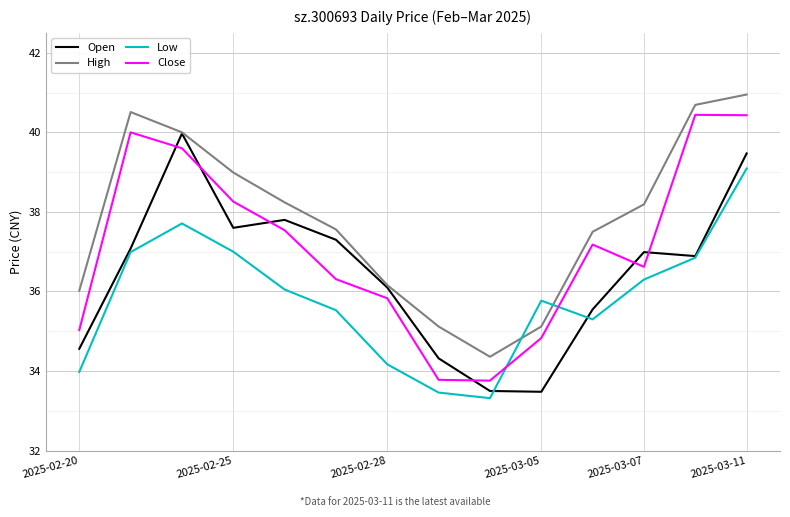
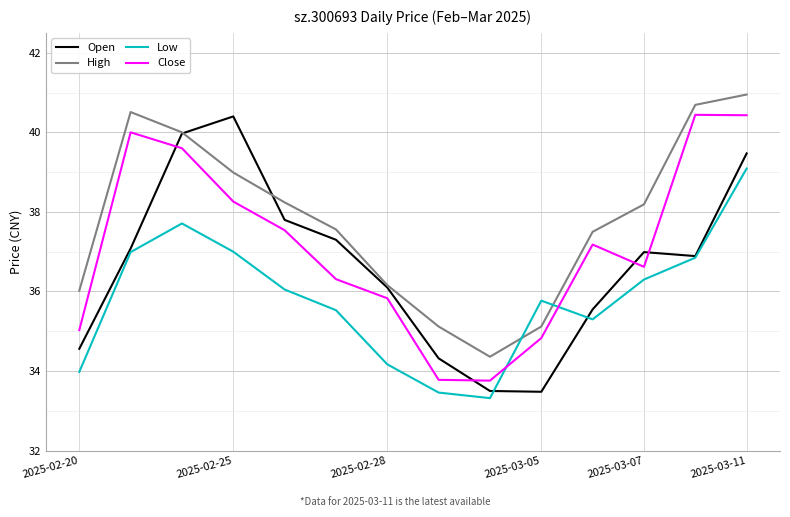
Open, 2025-02-25: 37.6 -> 40.4
